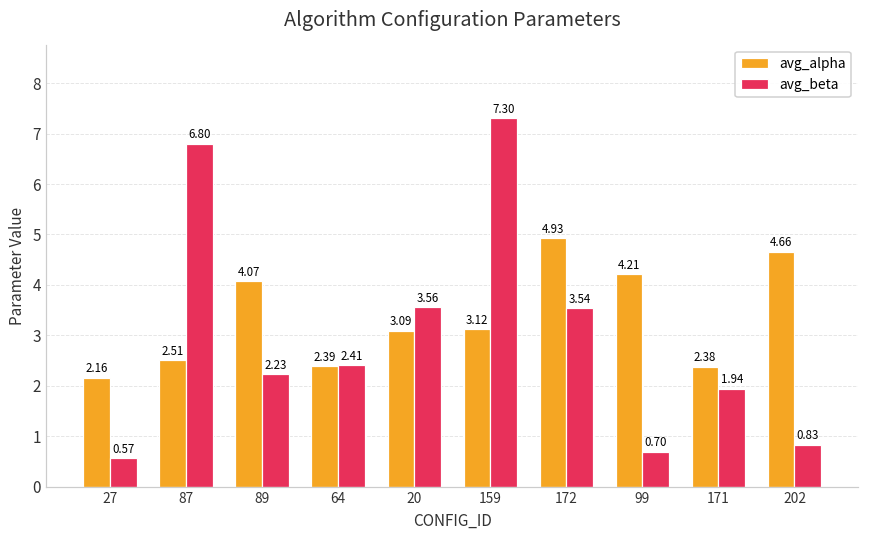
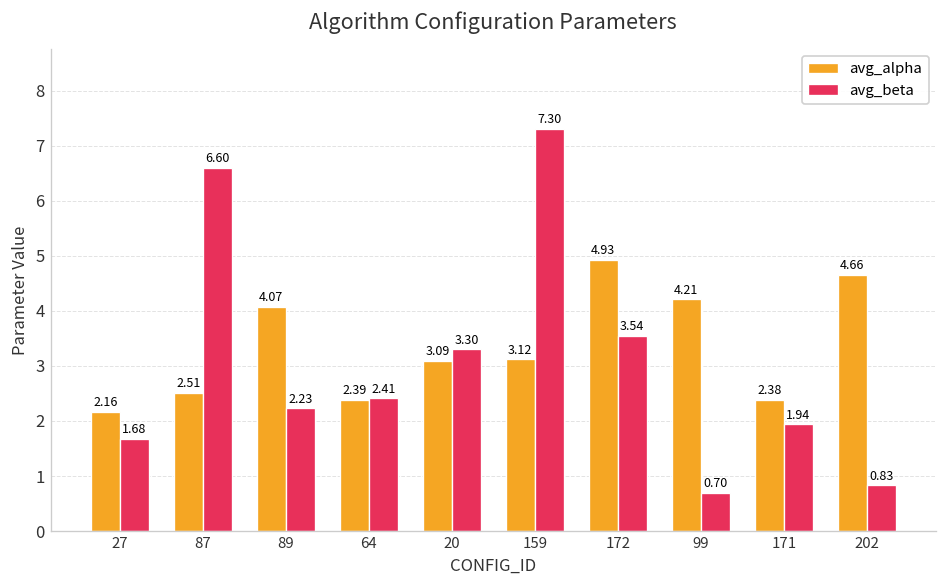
avg_beta, 27: 0.57 -> 1.68
avg_beta, 87: 6.80 -> 6.60
avg_beta, 20: 3.56 -> 3.30
